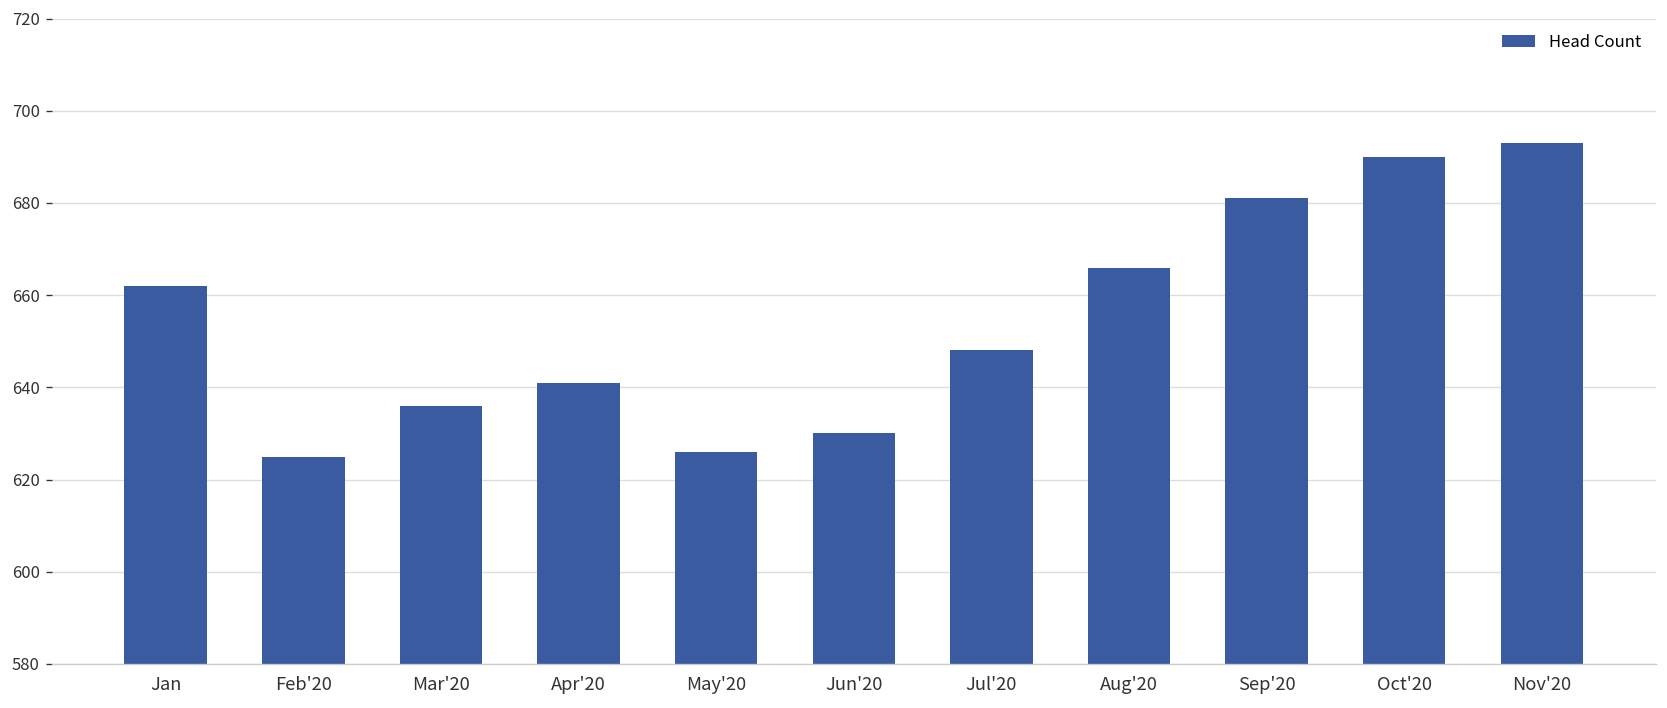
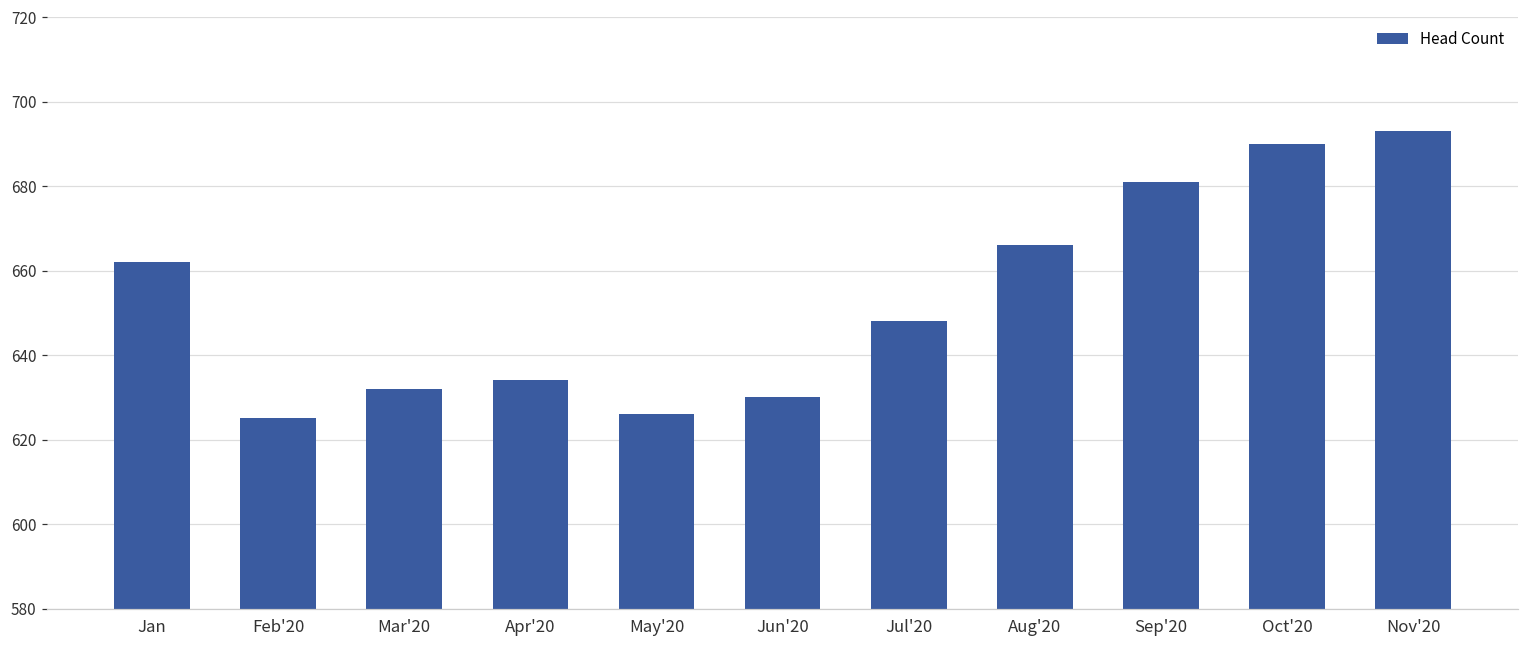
Mar'20: 636 -> 632
Apr'20: 641 -> 634
